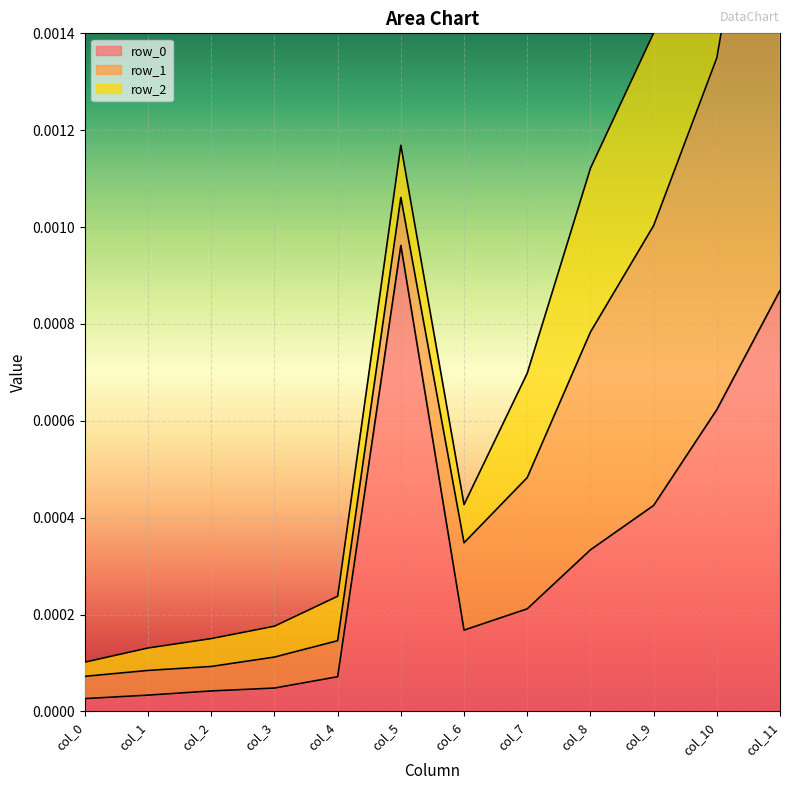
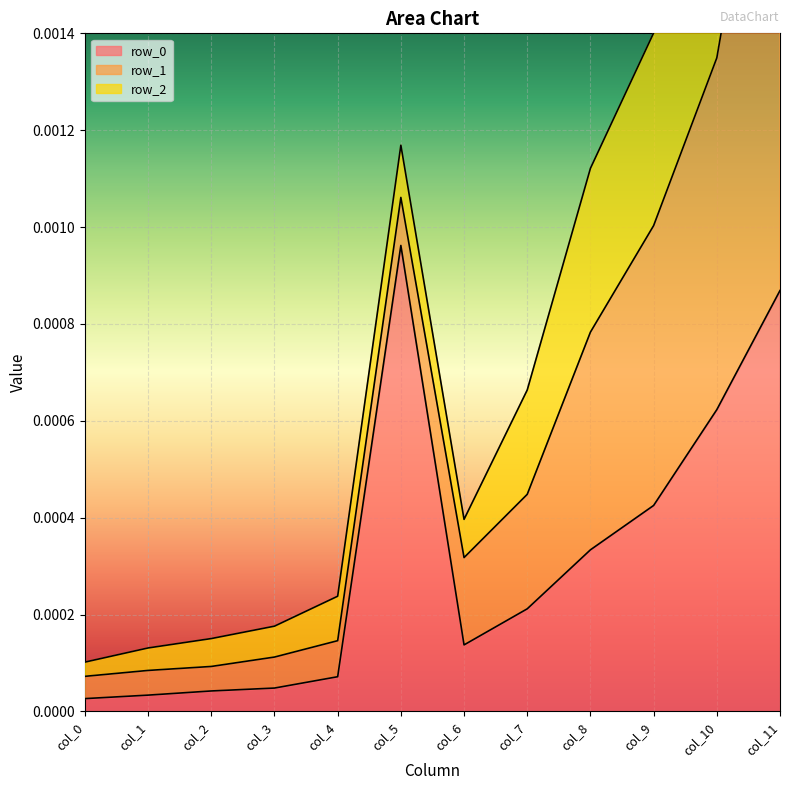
row_0, col_6: 0.00017 -> 0.00014
row_1, col_7: 0.00027 -> 0.00024
